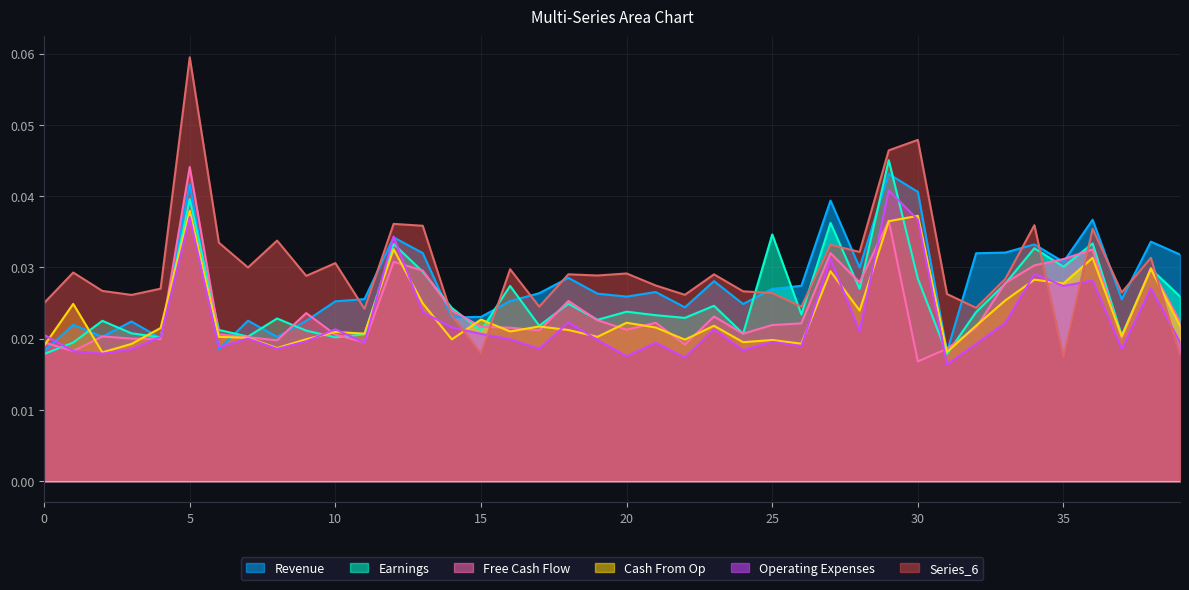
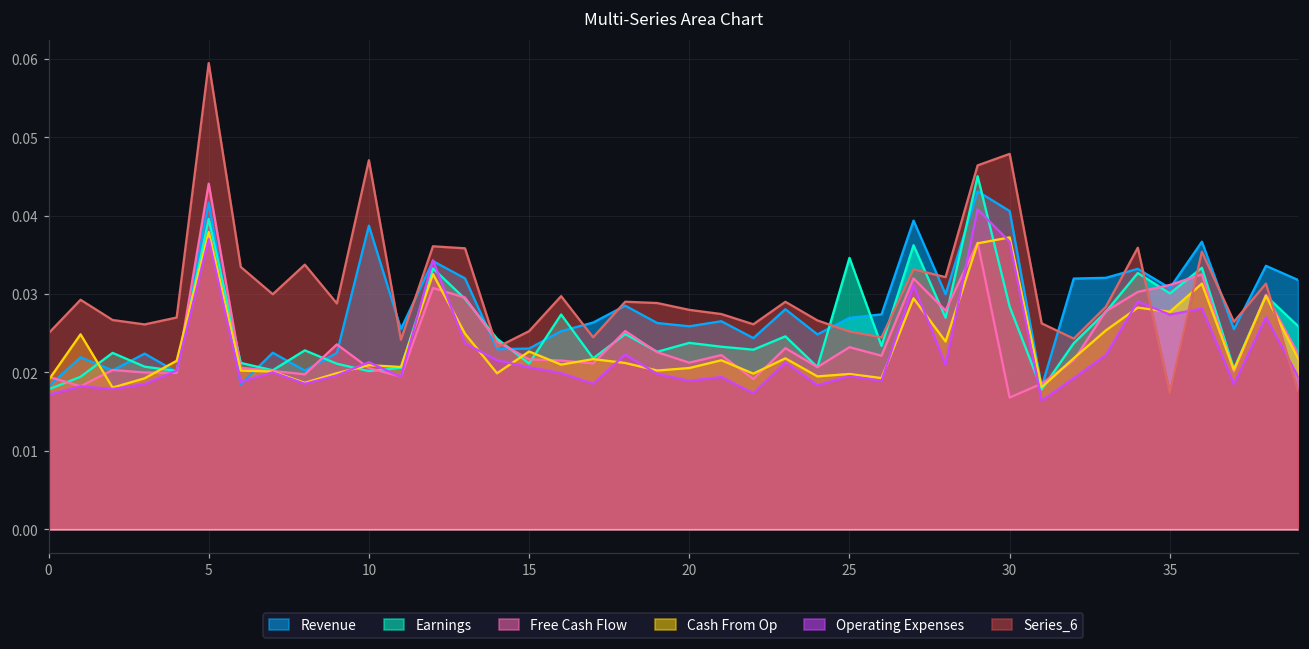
Operating Expenses, 0: 0.021 -> 0.017
Revenue, 10: 0.025 -> 0.039
Series_6, 10: 0.031 -> 0.047
Series_6, 15: 0.018 -> 0.025
Cash From Op, 20: 0.022 -> 0.021
Operating Expenses, 20: 0.018 -> 0.019
Series_6, 20: 0.029 -> 0.028
Free Cash Flow, 25: 0.022 -> 0.023
Series_6, 25: 0.026 -> 0.025
